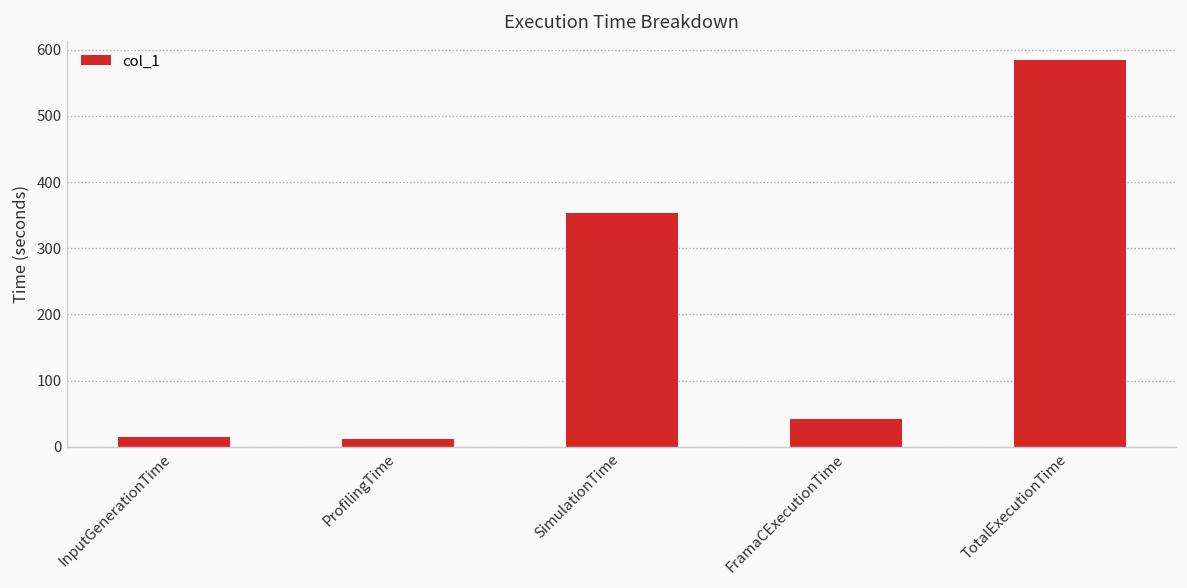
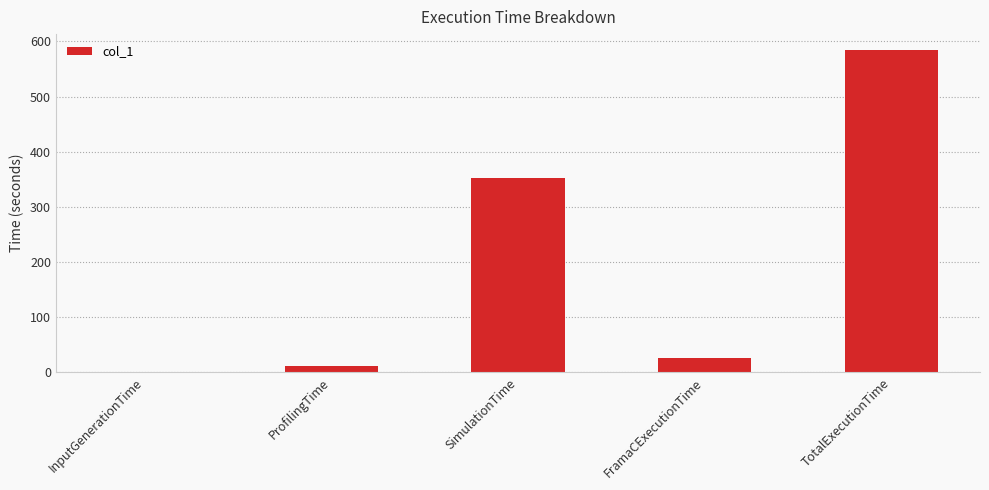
InputGenerationTime: 20 -> 0
FramaCExecutionTime: 40 -> 30
